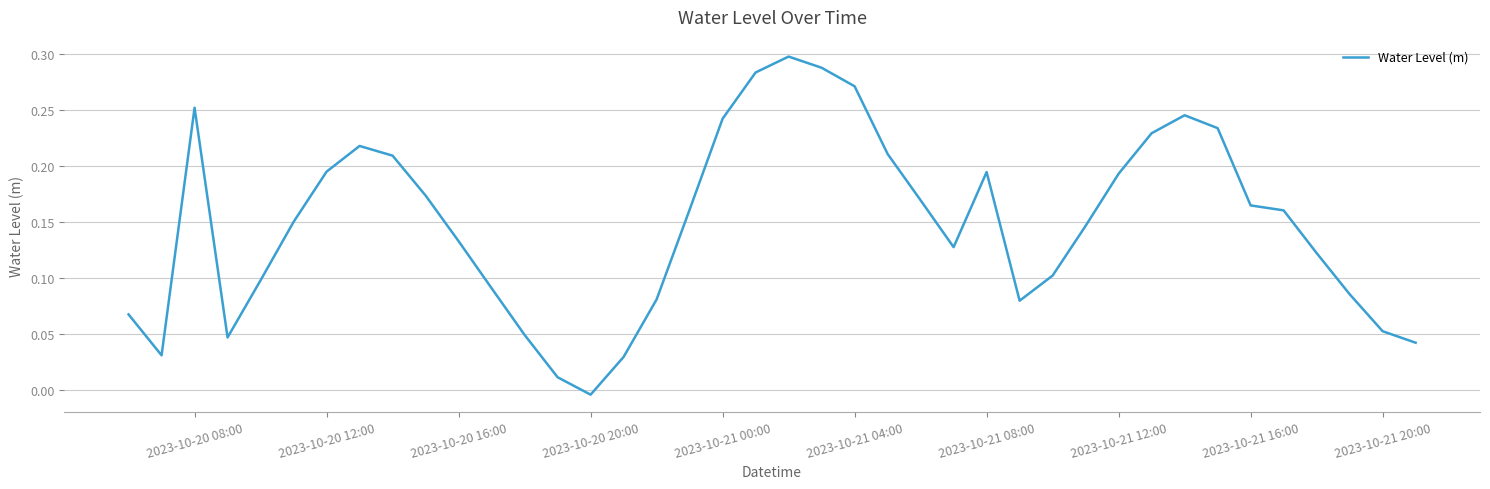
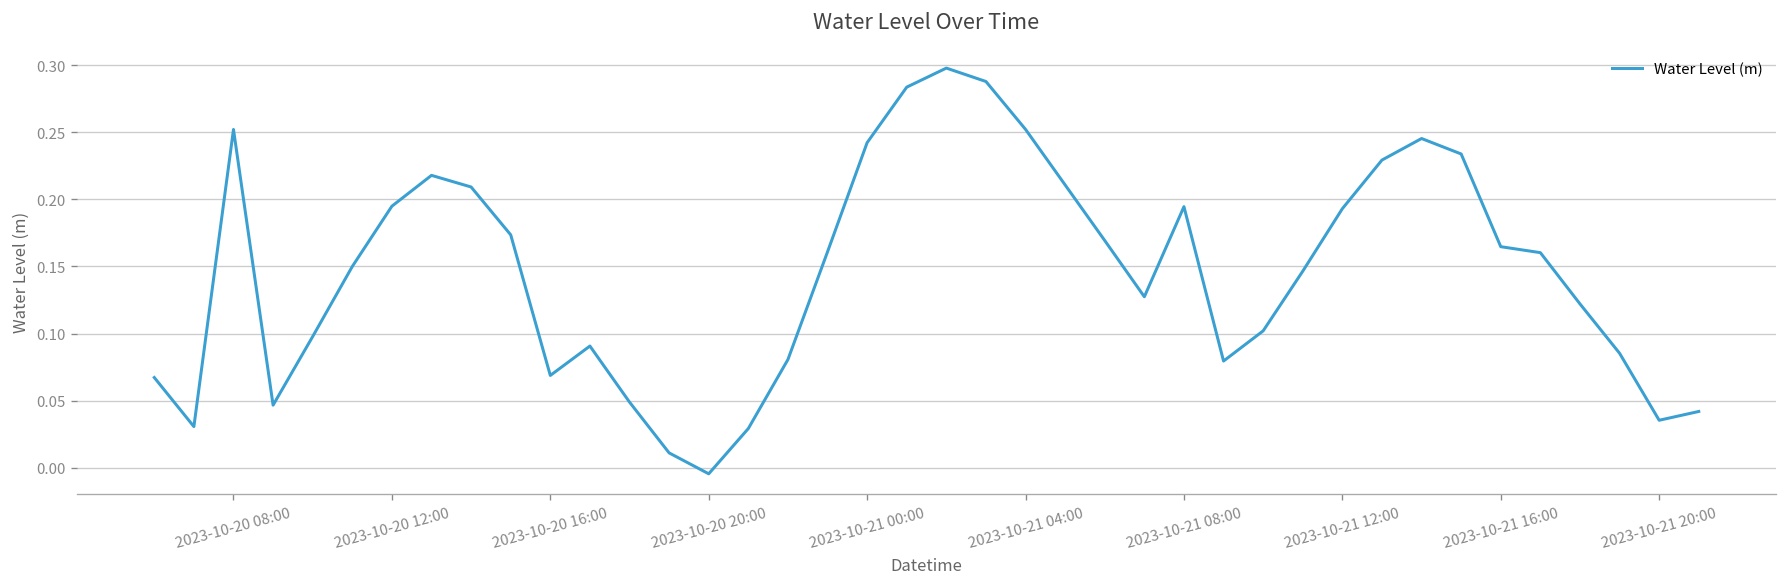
2023-10-20 16:00: 0.133 -> 0.069
2023-10-21 04:00: 0.271 -> 0.252
2023-10-21 20:00: 0.052 -> 0.035
